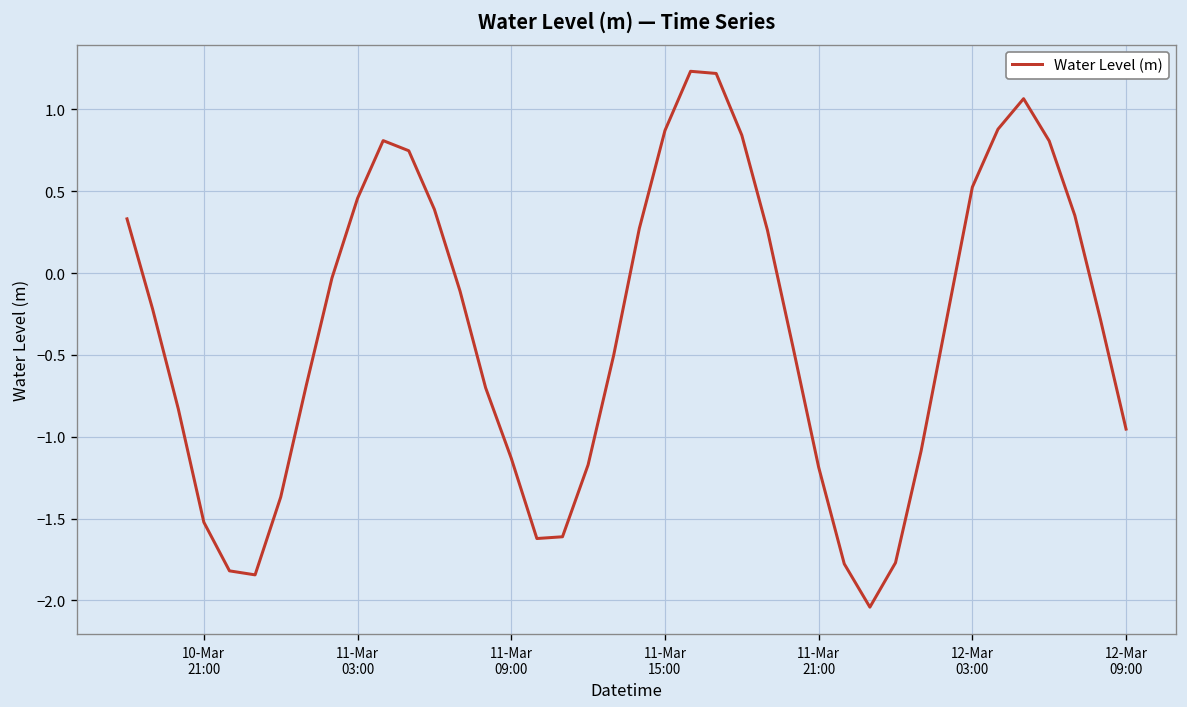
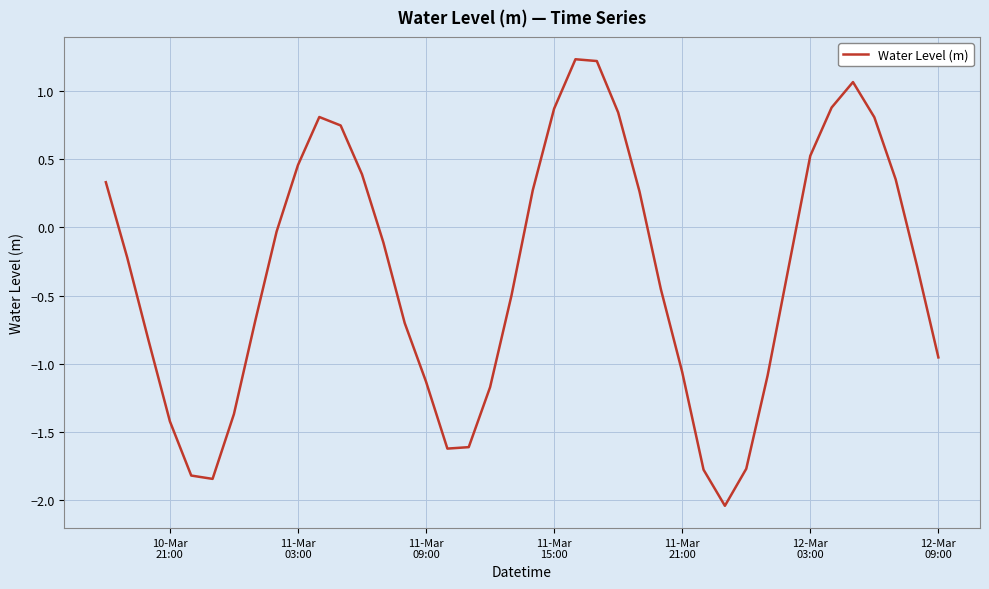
10-Mar 21:00: -1.52 -> -1.42
11-Mar 21:00: -1.19 -> -1.06
